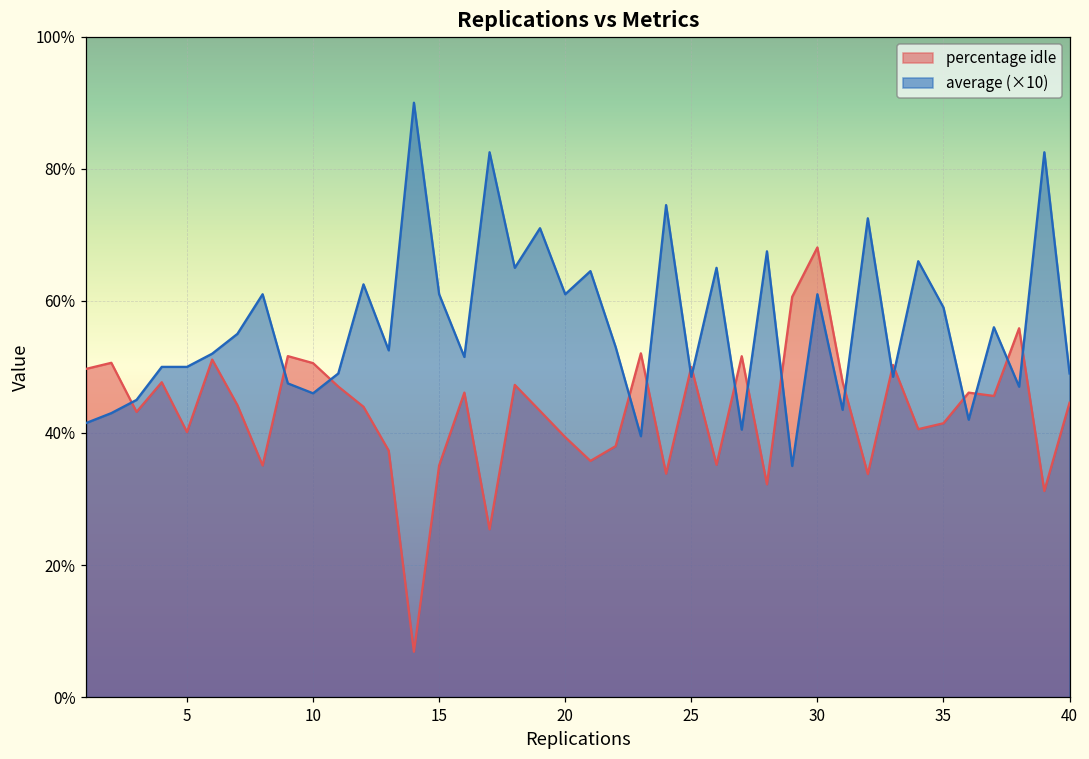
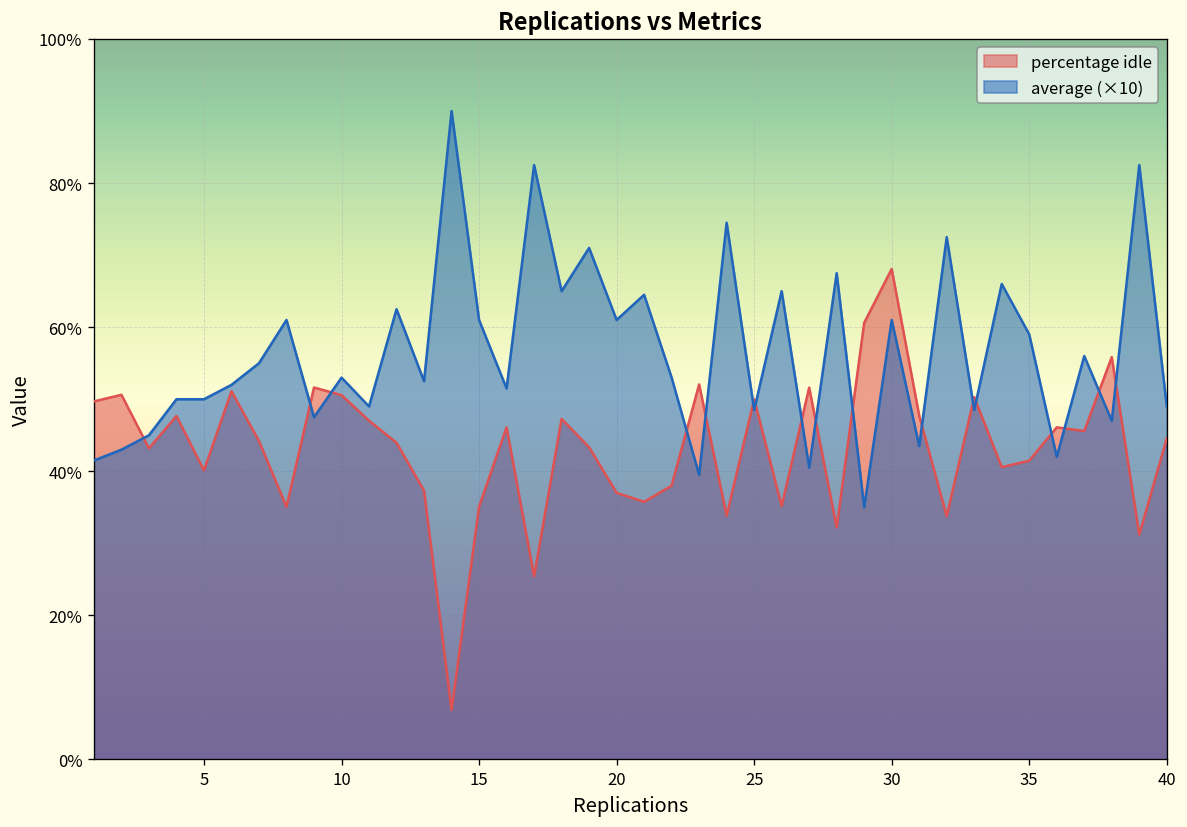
average (×10), 10: 46% -> 53%
percentage idle, 20: 39% -> 37%
